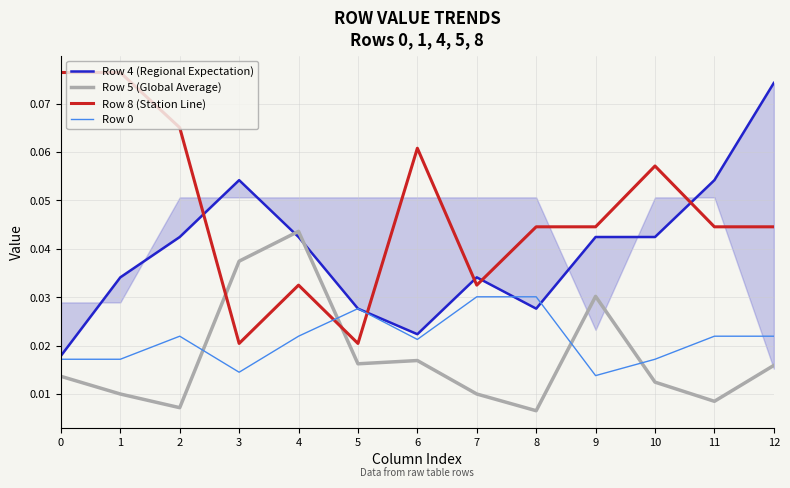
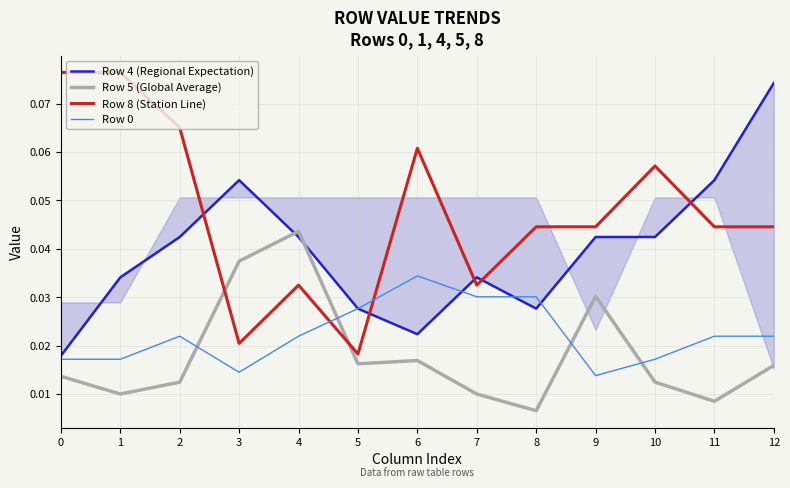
Row 5 (Global Average), 2: 0.007 -> 0.012
Row 8 (Station Line), 5: 0.020 -> 0.018
Row 0, 6: 0.021 -> 0.034
